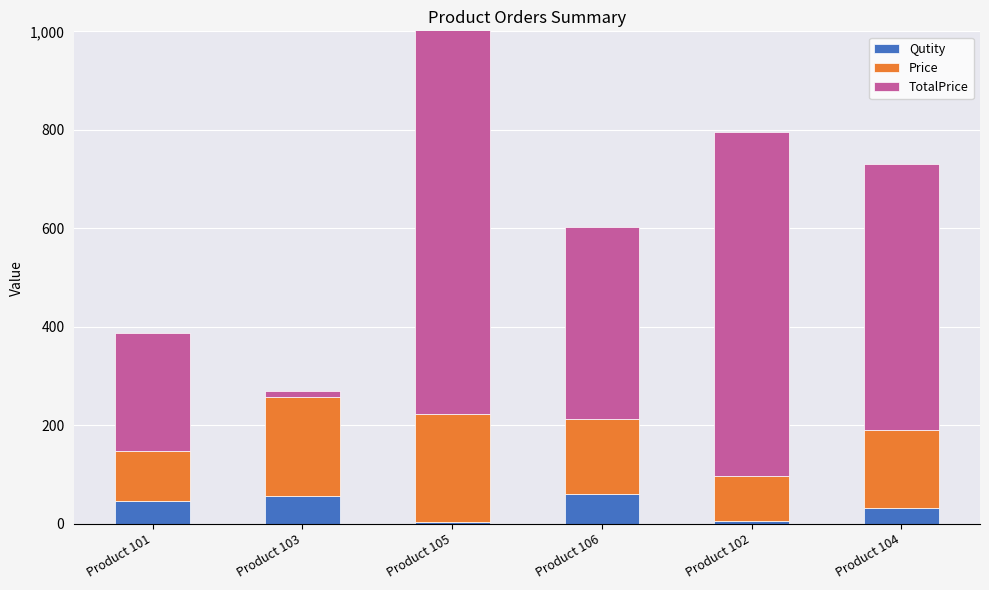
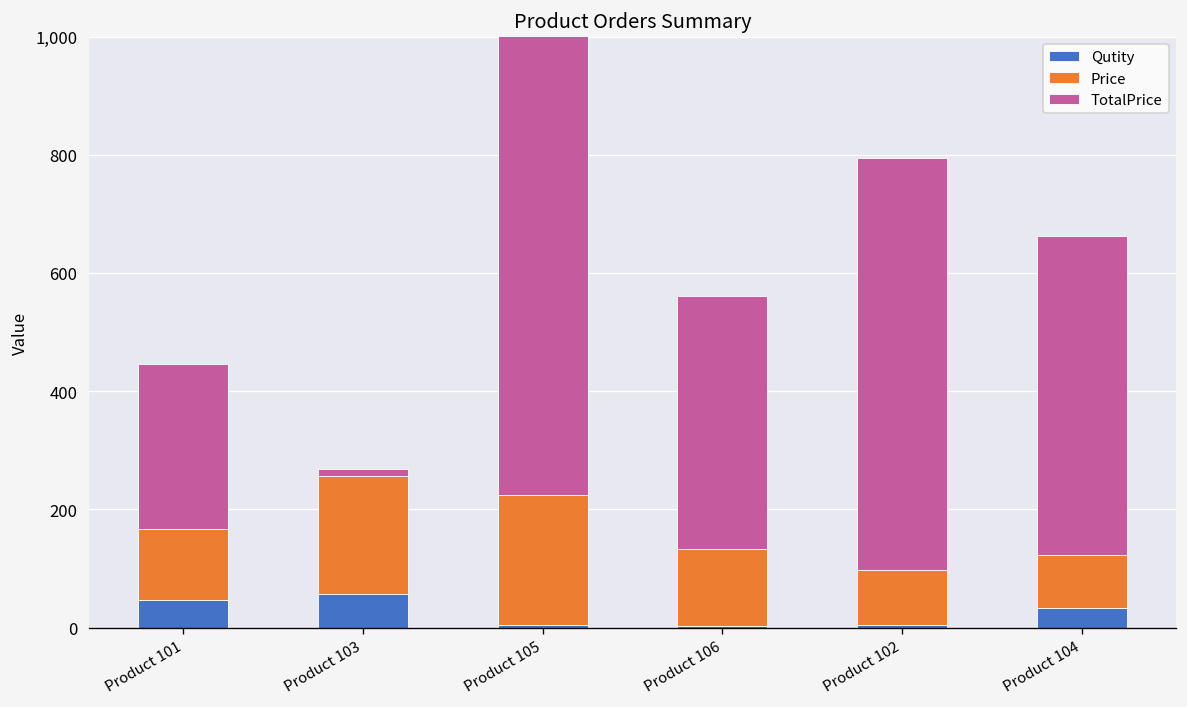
Price, Product 101: 100 -> 120
TotalPrice, Product 101: 240 -> 280
Qutity, Product 106: 60 -> 0
Price, Product 106: 150 -> 130
TotalPrice, Product 106: 390 -> 430
Price, Product 104: 160 -> 90
